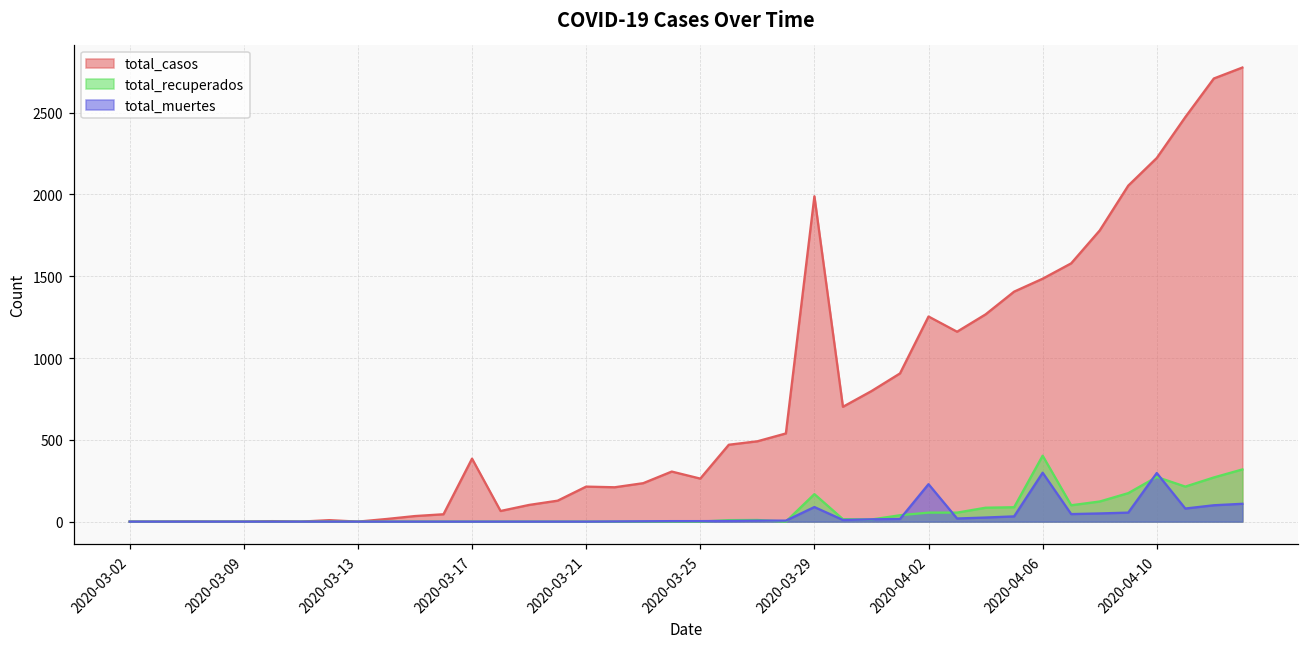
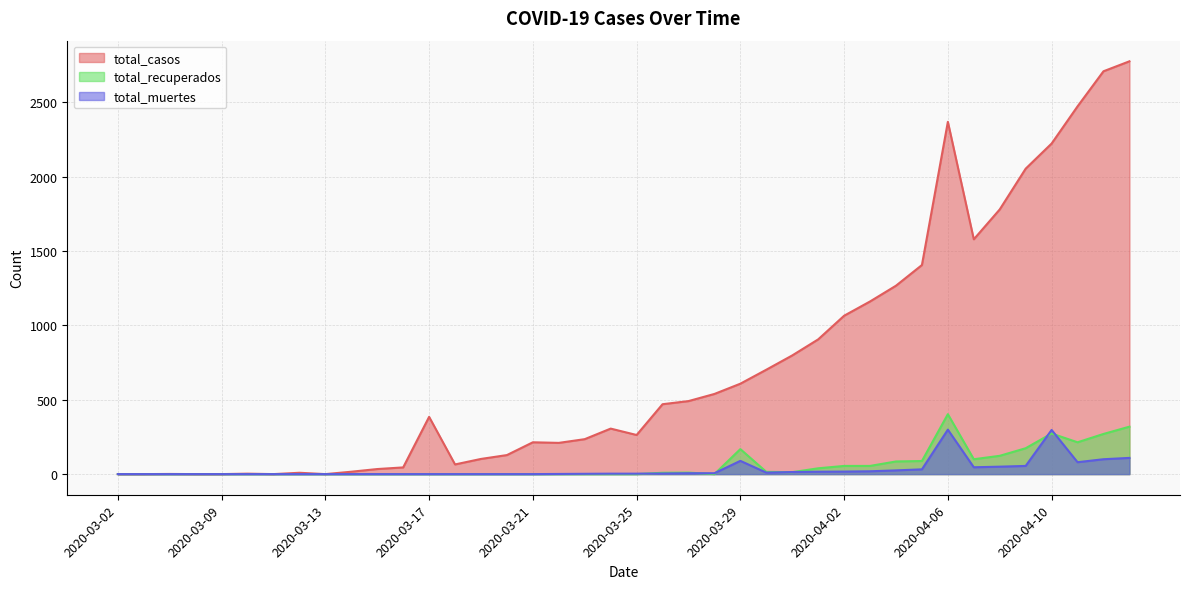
total_casos, 2020-03-29: 1990 -> 610
total_casos, 2020-04-02: 1250 -> 1070
total_muertes, 2020-04-02: 230 -> 20
total_casos, 2020-04-06: 1490 -> 2370
